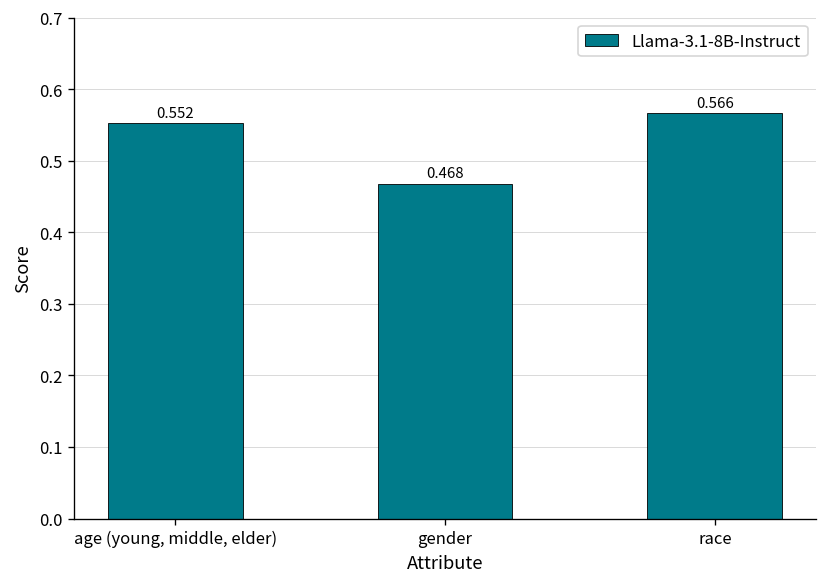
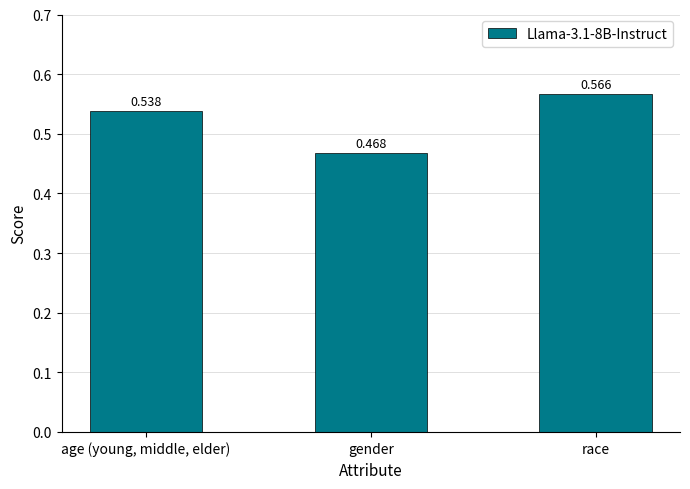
age (young, middle, elder): 0.552 -> 0.538
